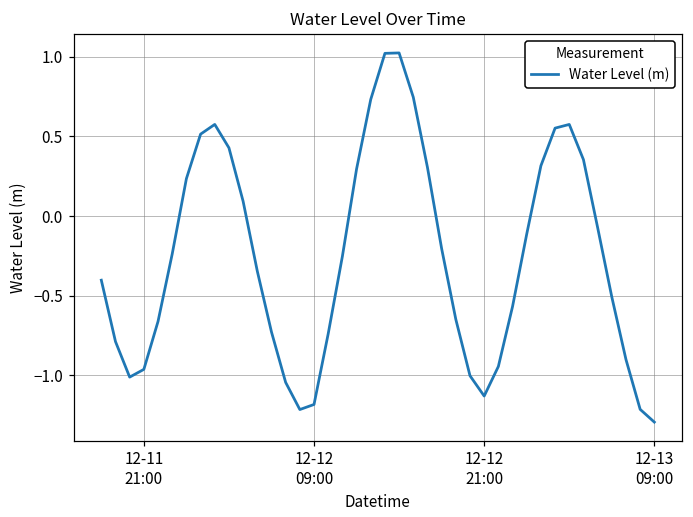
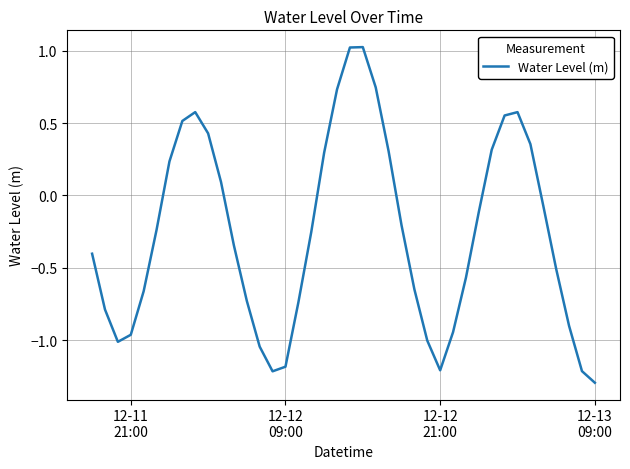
12-12 21:00: -1.13 -> -1.21
